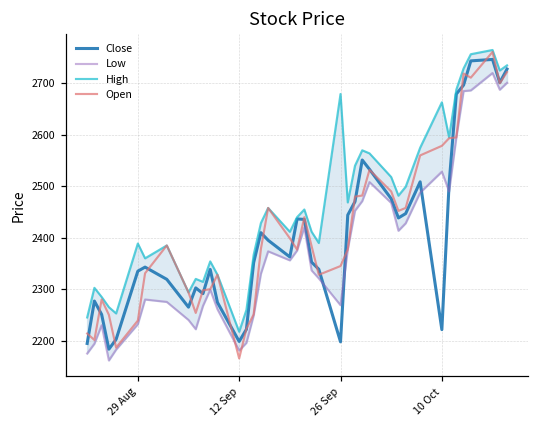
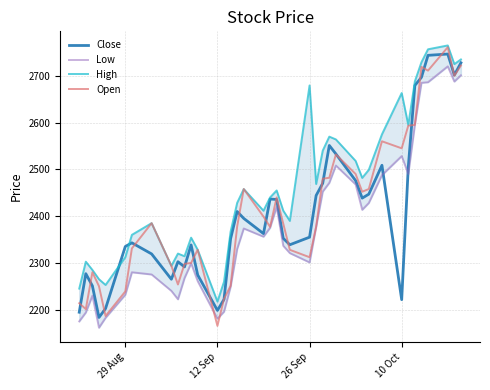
High, 29 Aug: 2390 -> 2310
Close, 26 Sep: 2200 -> 2360
Low, 26 Sep: 2270 -> 2300
Open, 26 Sep: 2350 -> 2310
Open, 10 Oct: 2580 -> 2550
